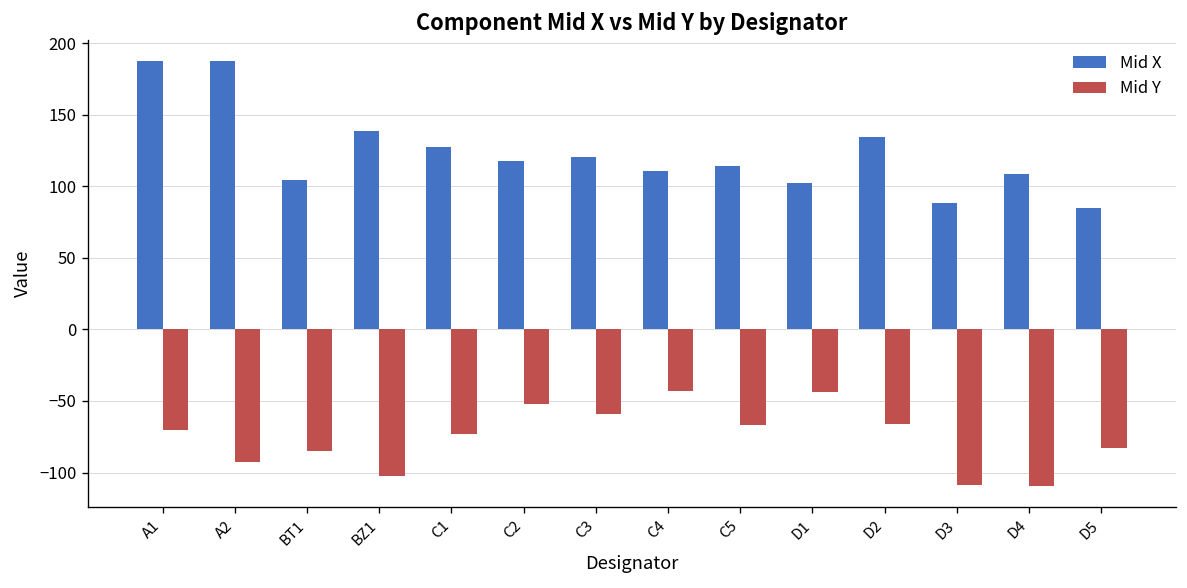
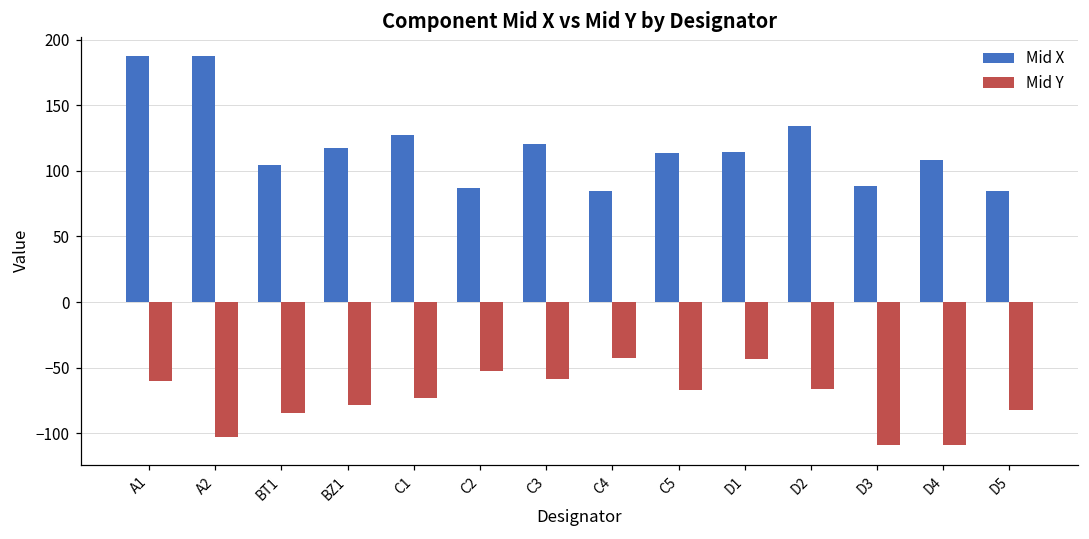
Mid Y, A1: -71 -> -60
Mid Y, A2: -92 -> -103
Mid X, BZ1: 139 -> 118
Mid Y, BZ1: -102 -> -78
Mid X, C2: 118 -> 87
Mid X, C4: 111 -> 85
Mid X, D1: 102 -> 115
